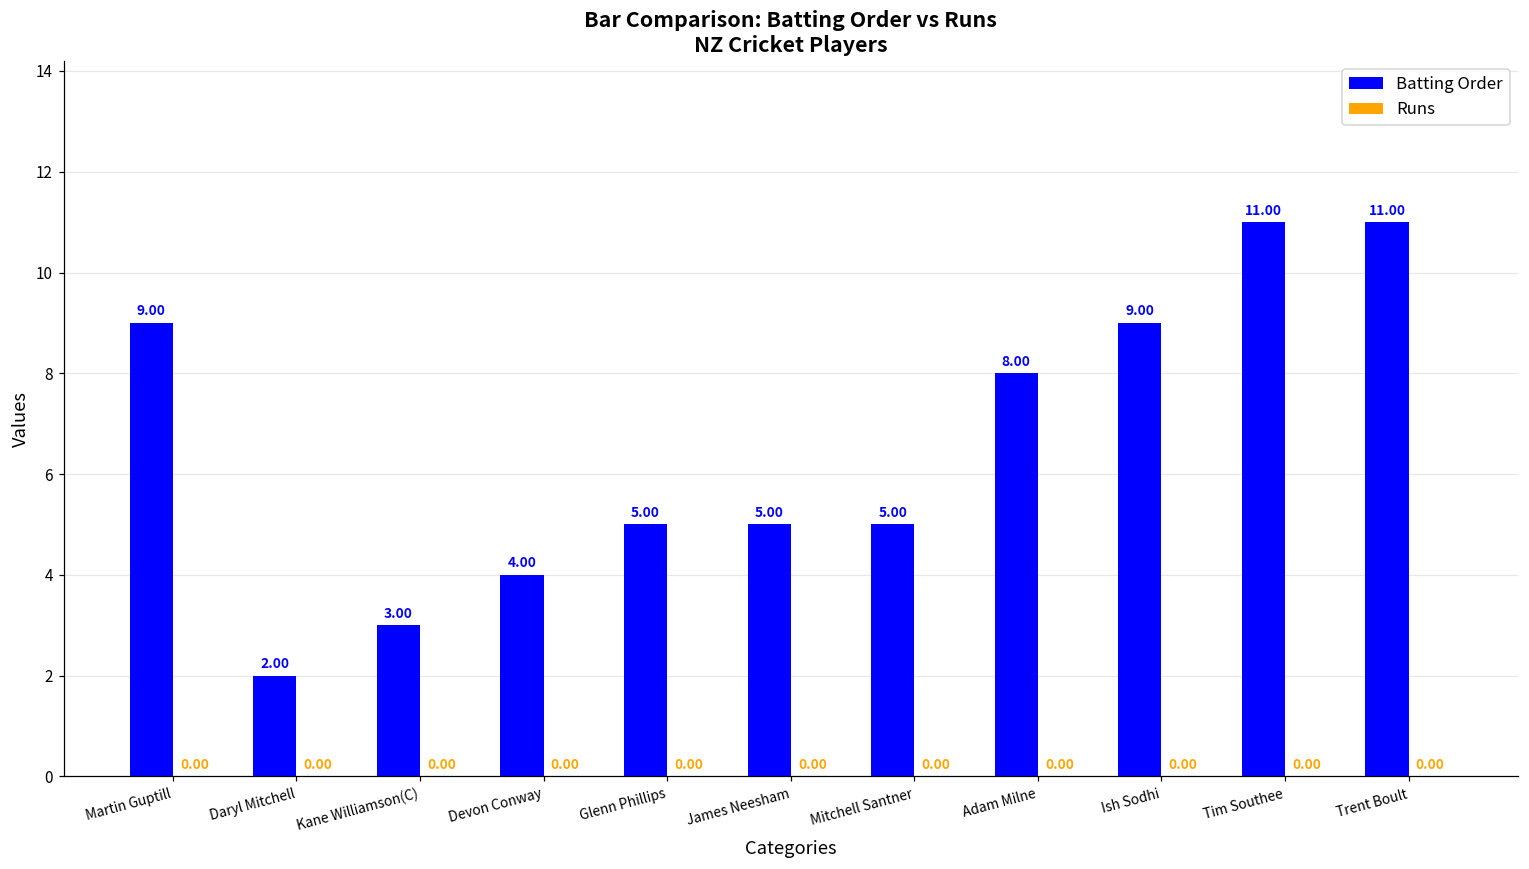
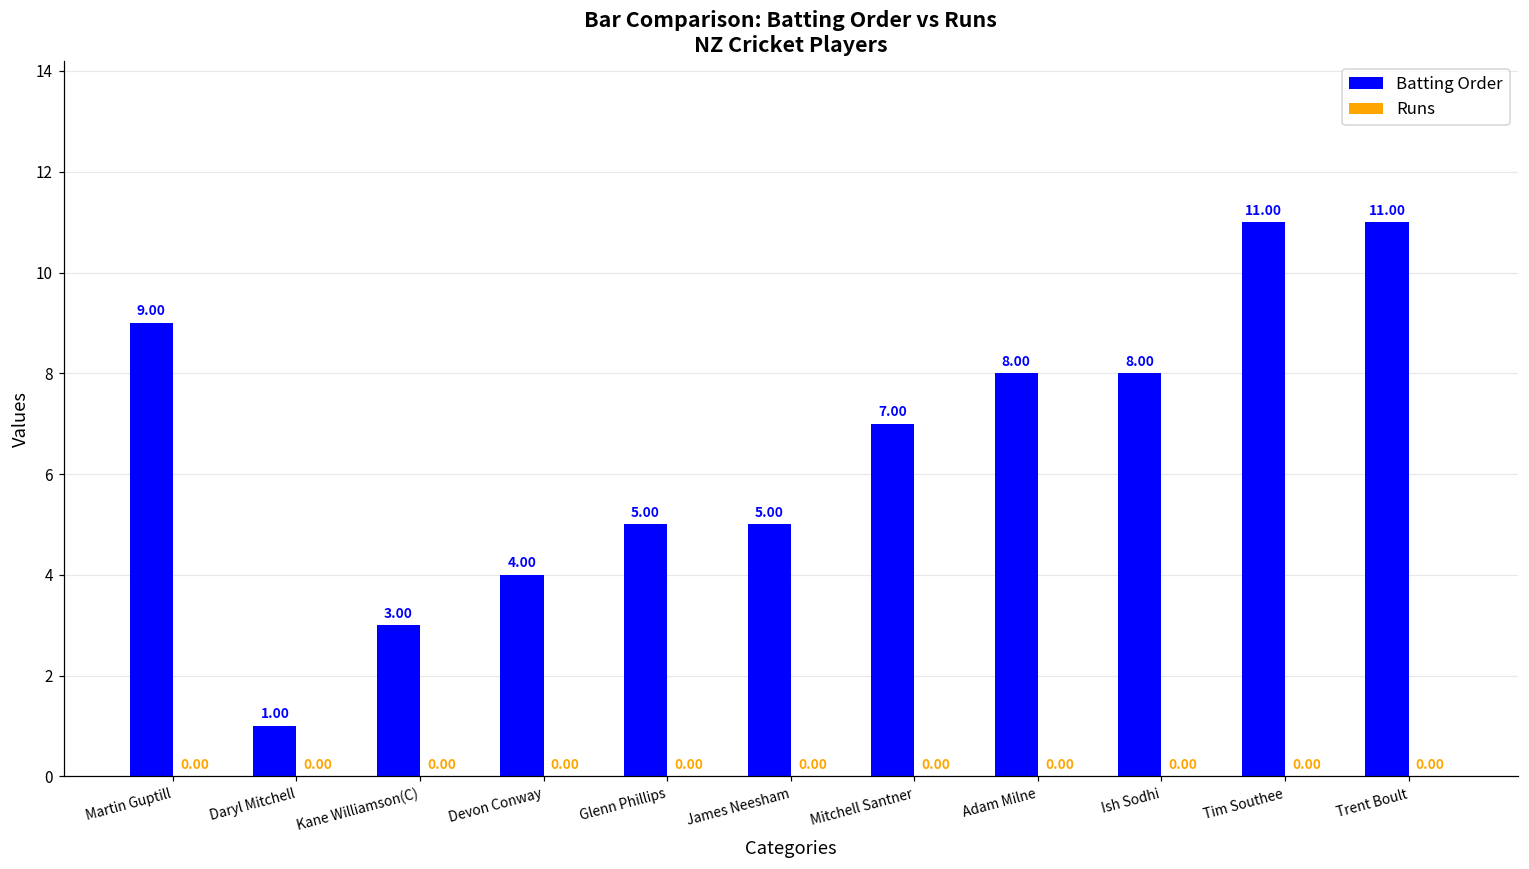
Batting Order, Daryl Mitchell: 2.00 -> 1.00
Batting Order, Mitchell Santner: 5.00 -> 7.00
Batting Order, Ish Sodhi: 9.00 -> 8.00
